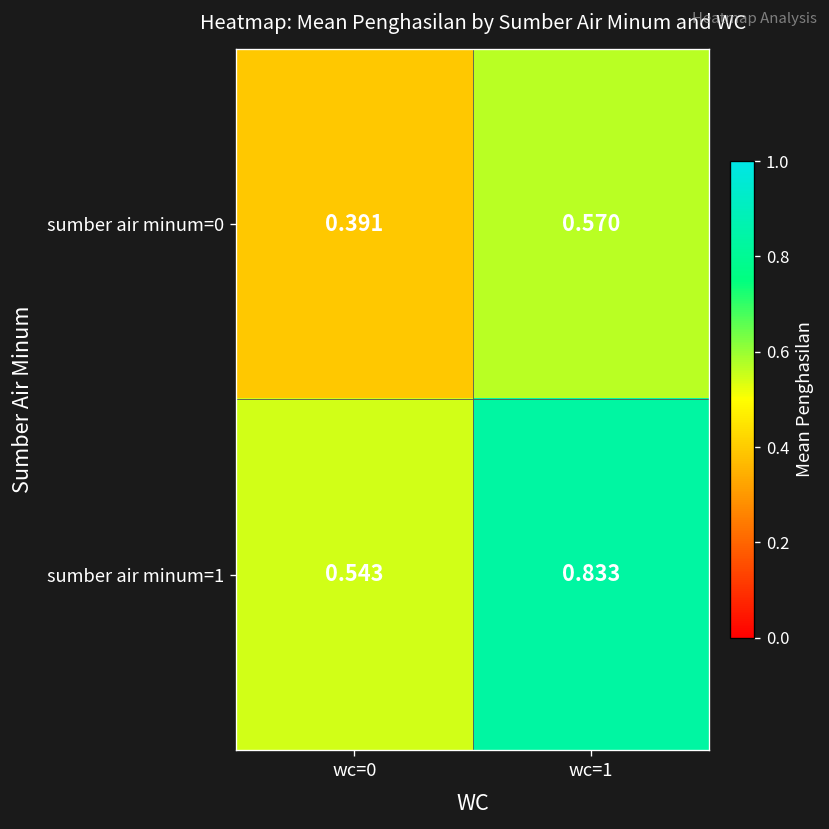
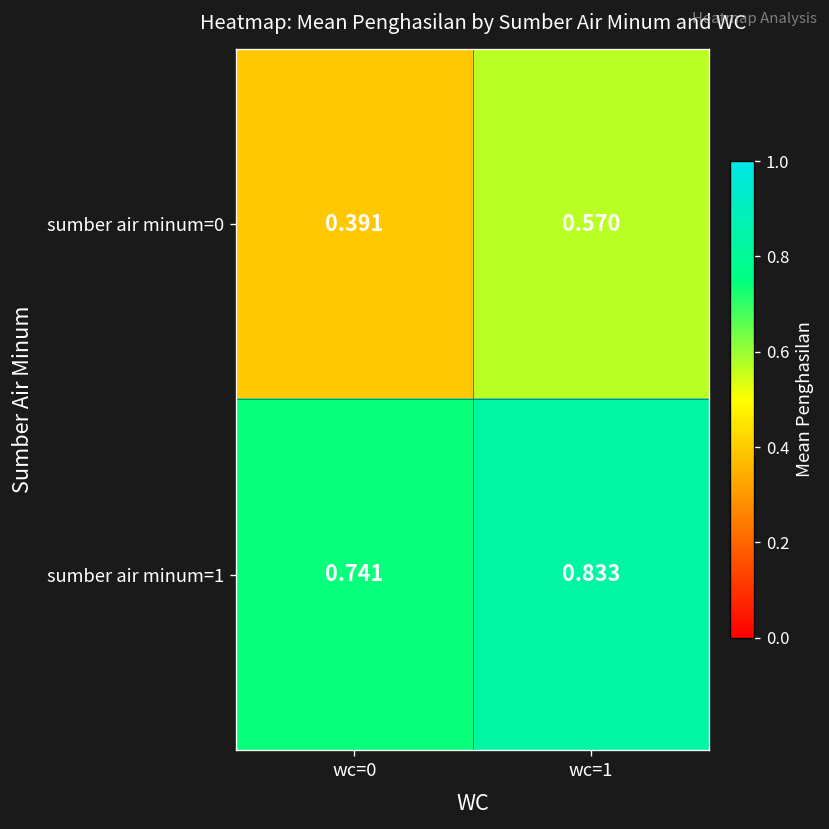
sumber air minum=1, wc=0: 0.543 -> 0.741
